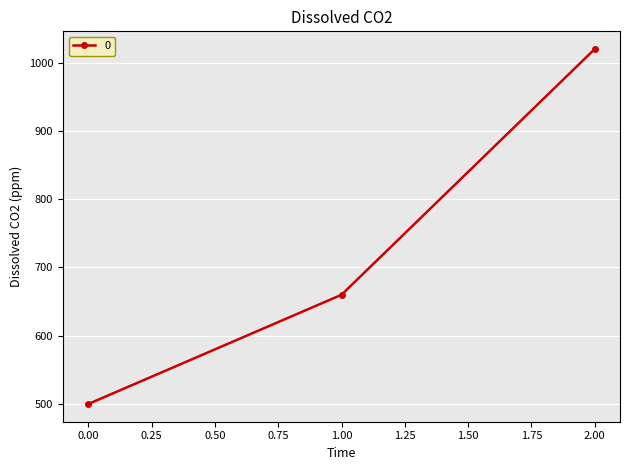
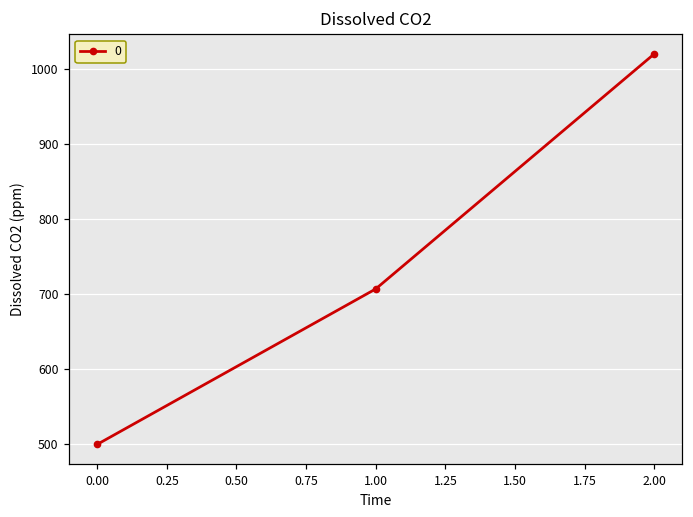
1.00: 660 -> 710
